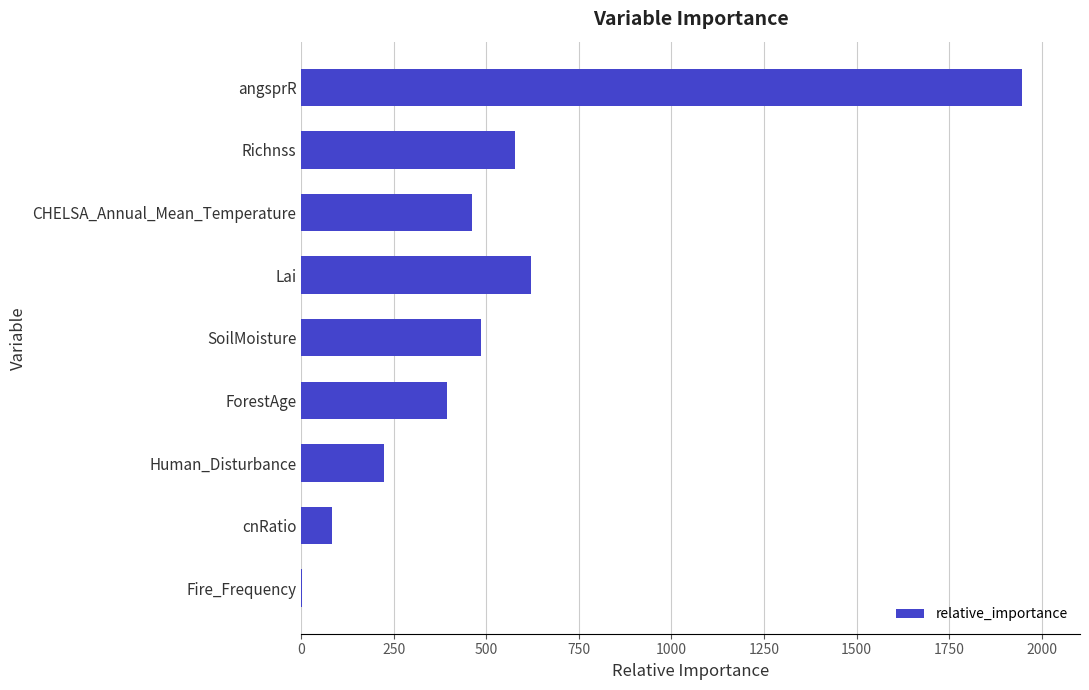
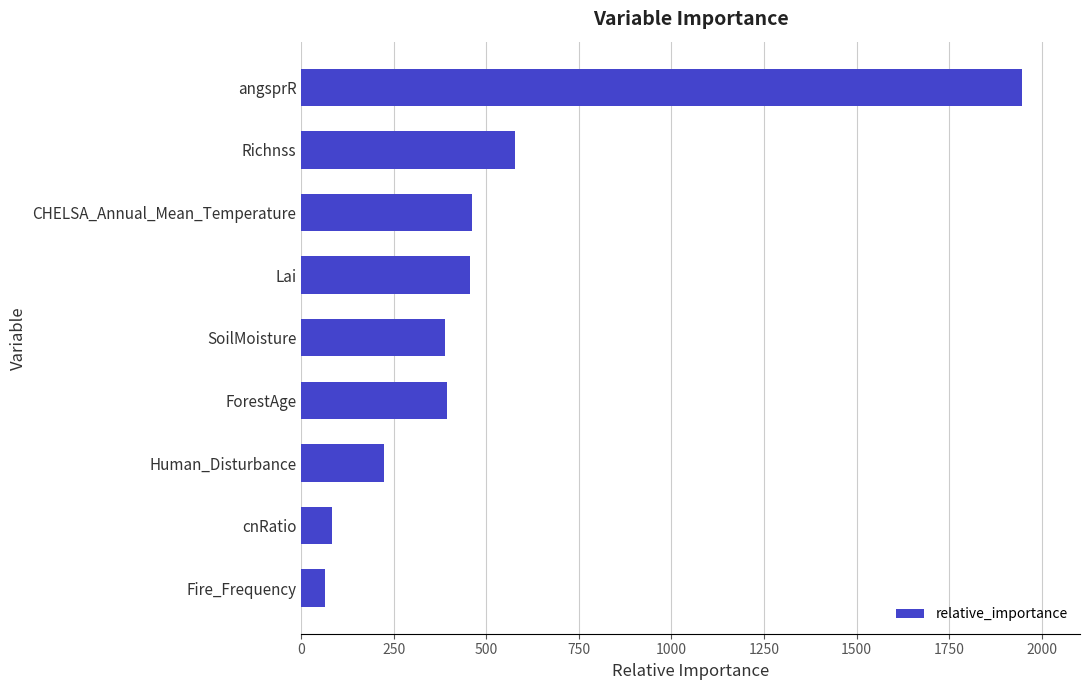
Lai: 620 -> 460
SoilMoisture: 490 -> 390
Fire_Frequency: 0 -> 60
